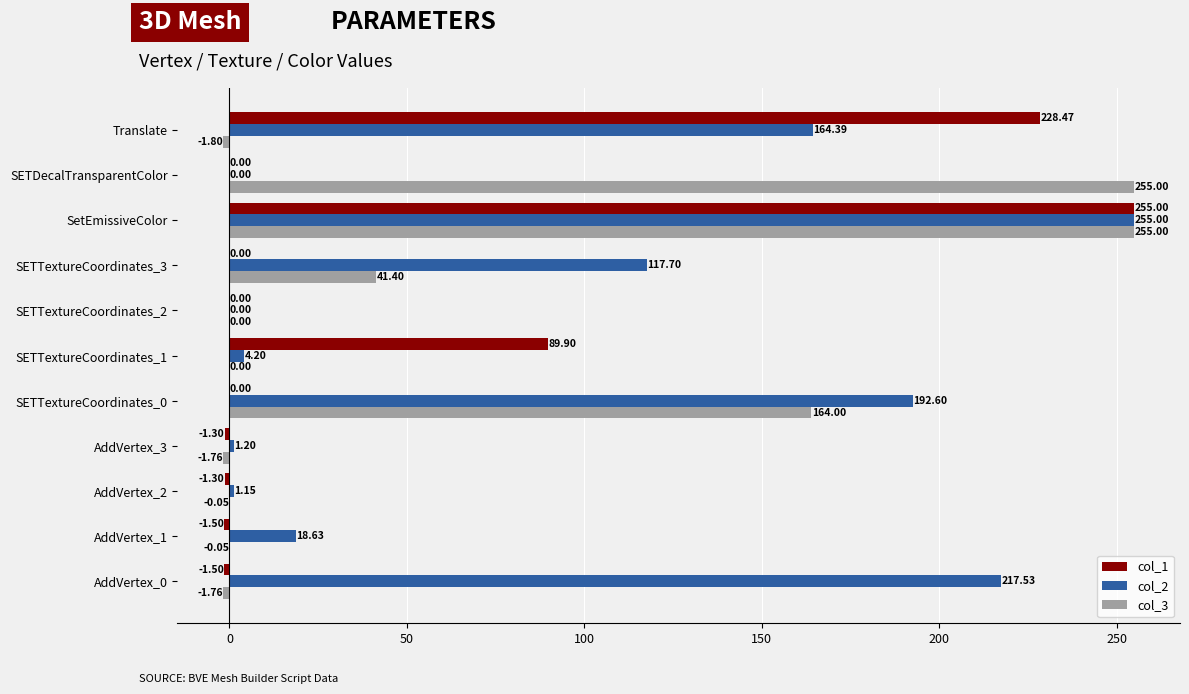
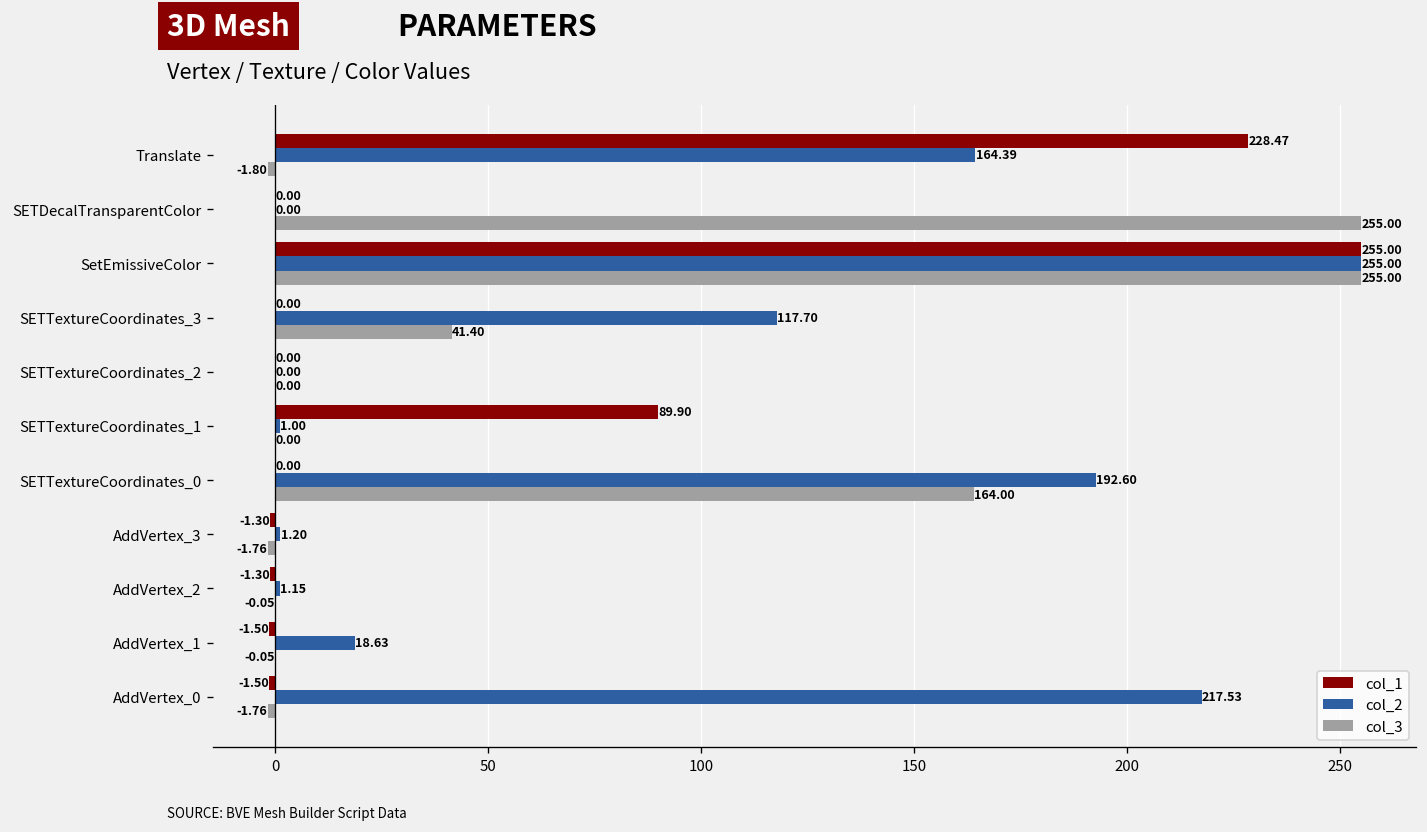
col_2, SETTextureCoordinates_1: 4.20 -> 1.00
